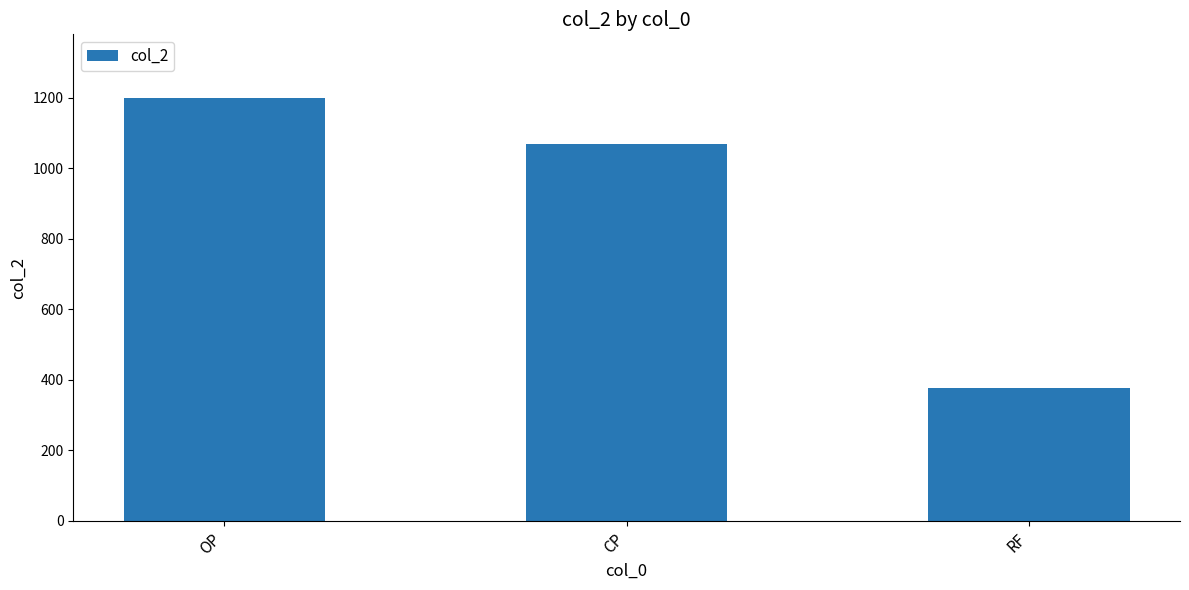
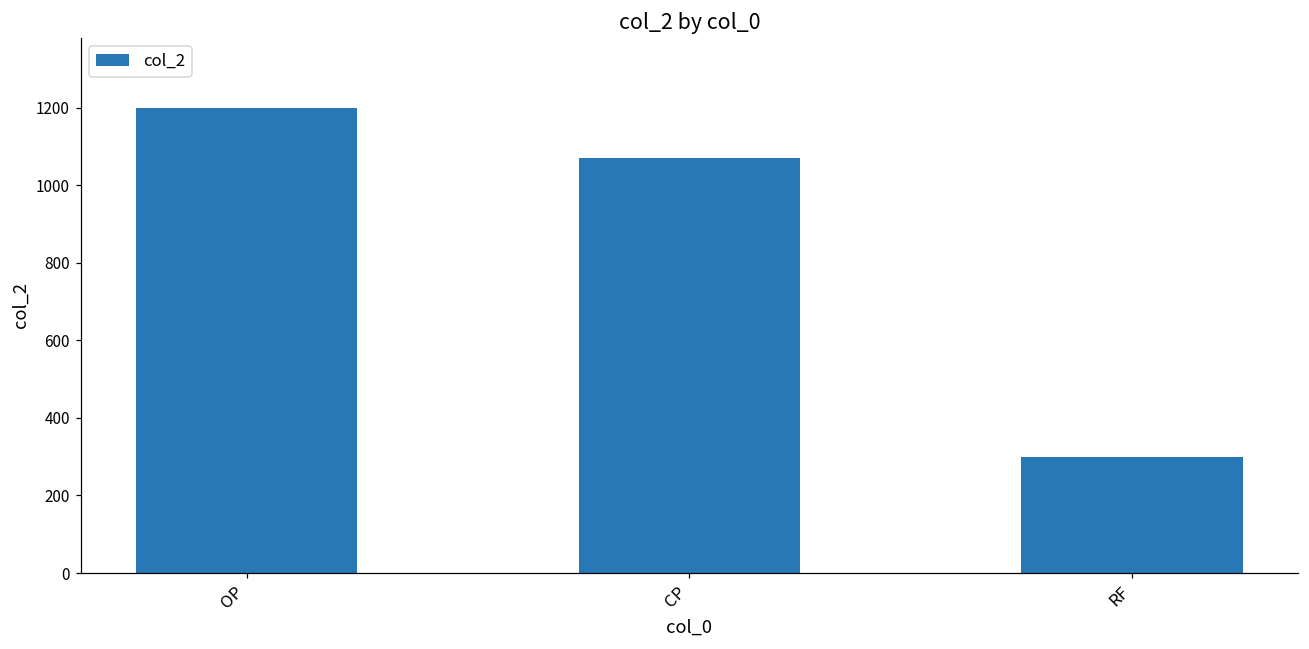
RF: 380 -> 300
